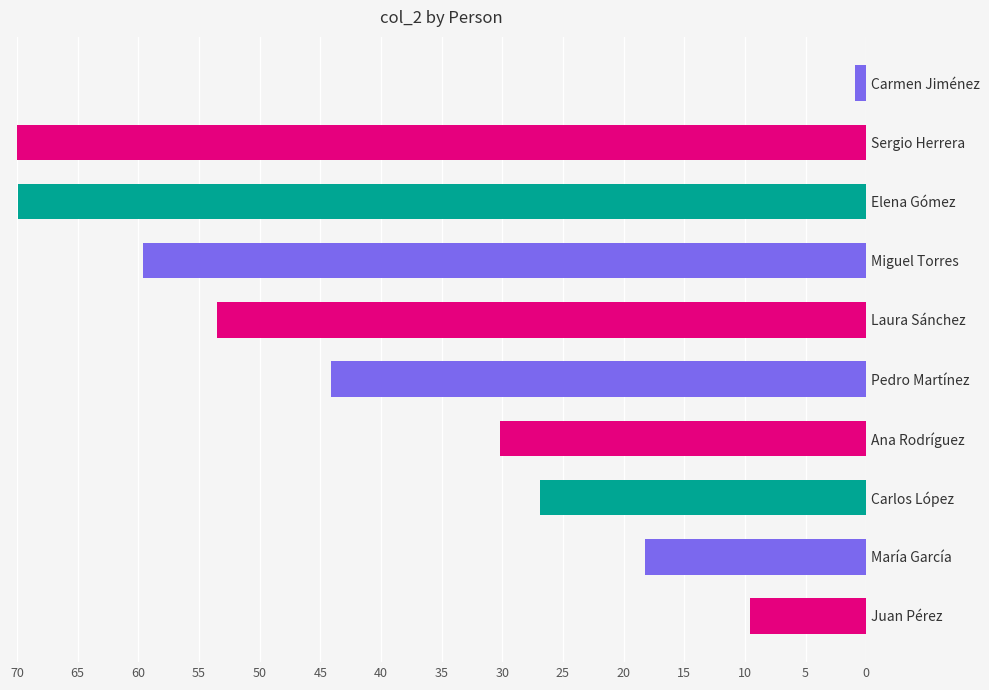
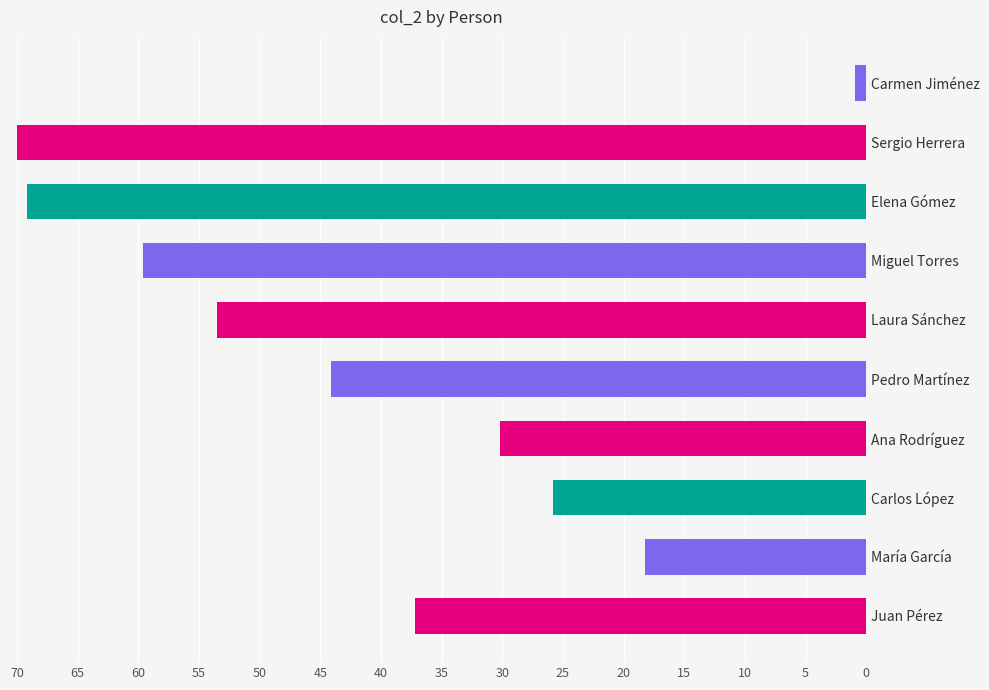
Elena Gómez: 69.9 -> 69.1
Carlos López: 26.8 -> 25.8
Juan Pérez: 9.6 -> 37.2
